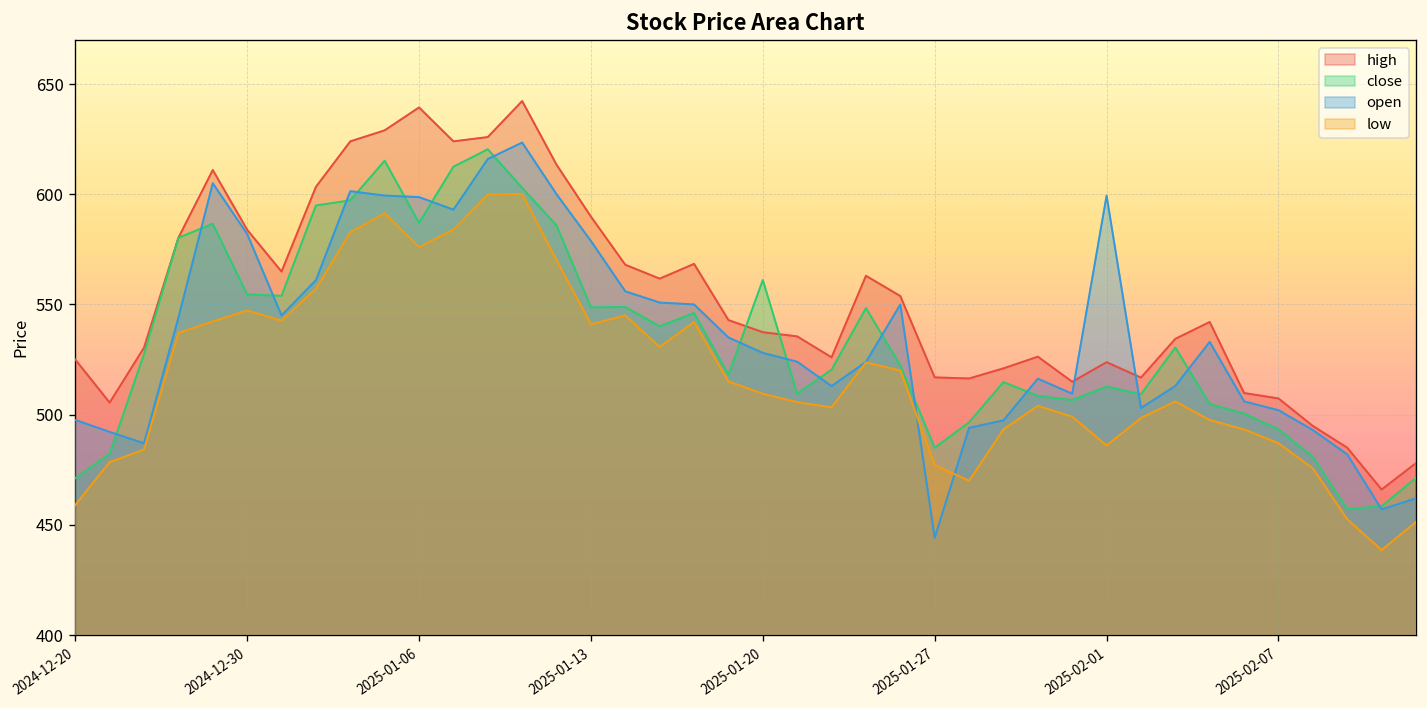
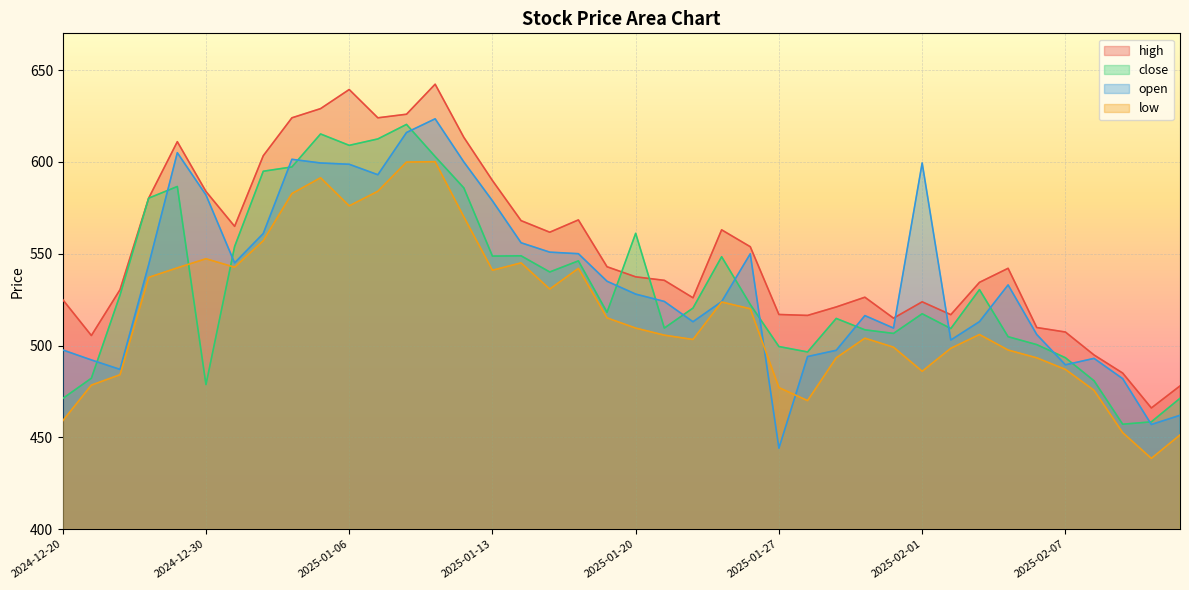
close, 2024-12-30: 555 -> 479
close, 2025-01-06: 587 -> 609
close, 2025-01-27: 485 -> 499
close, 2025-02-01: 513 -> 517
open, 2025-02-07: 502 -> 490
